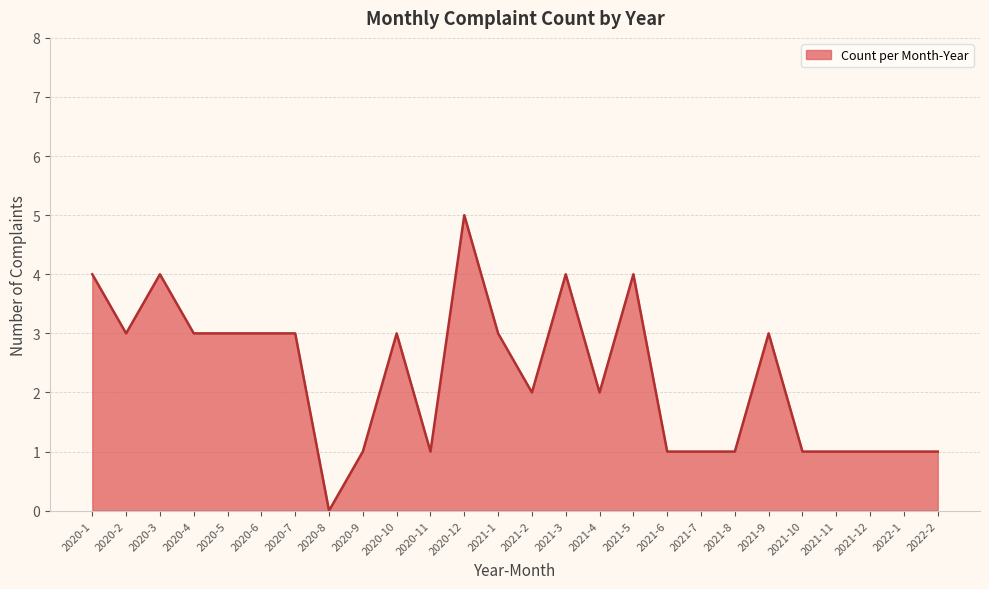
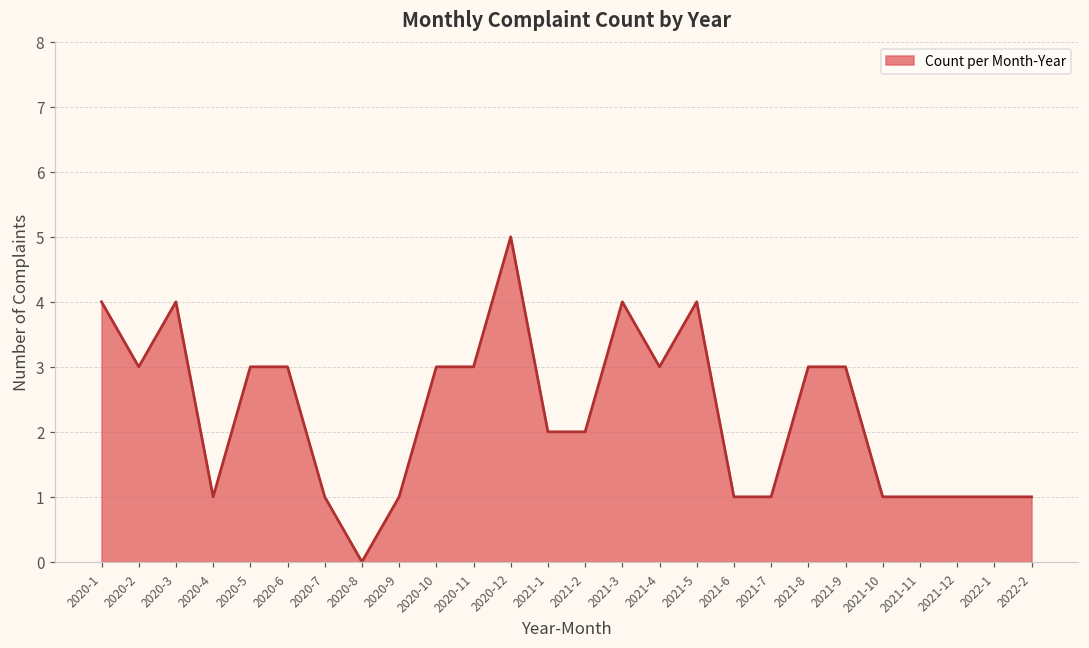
2020-4: 3 -> 1
2020-7: 3 -> 1
2020-11: 1 -> 3
2021-1: 3 -> 2
2021-4: 2 -> 3
2021-8: 1 -> 3
